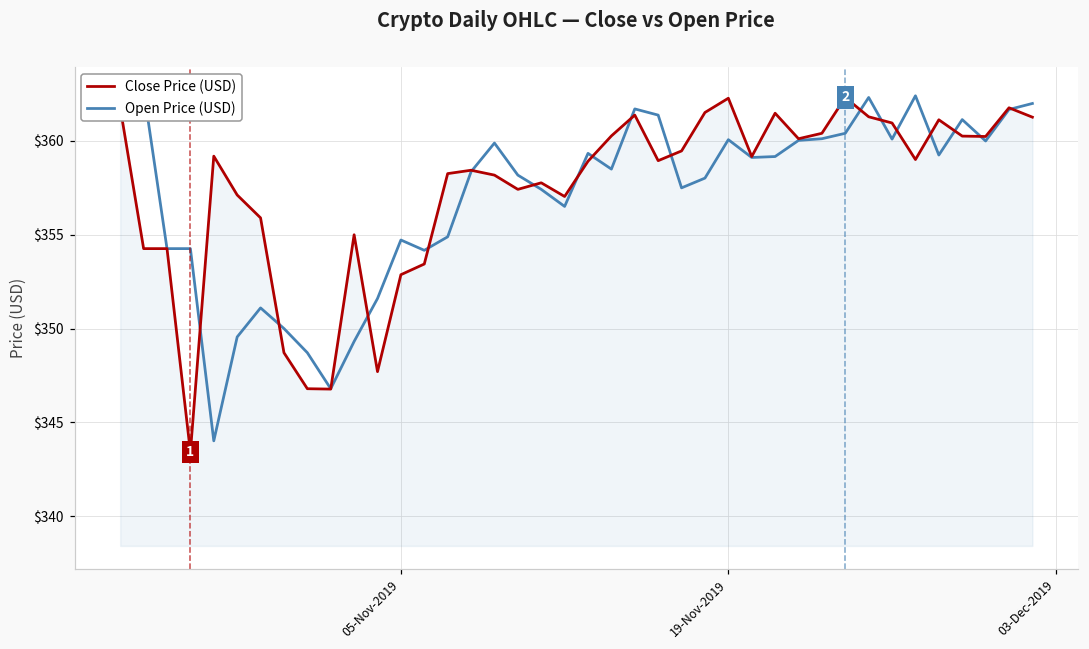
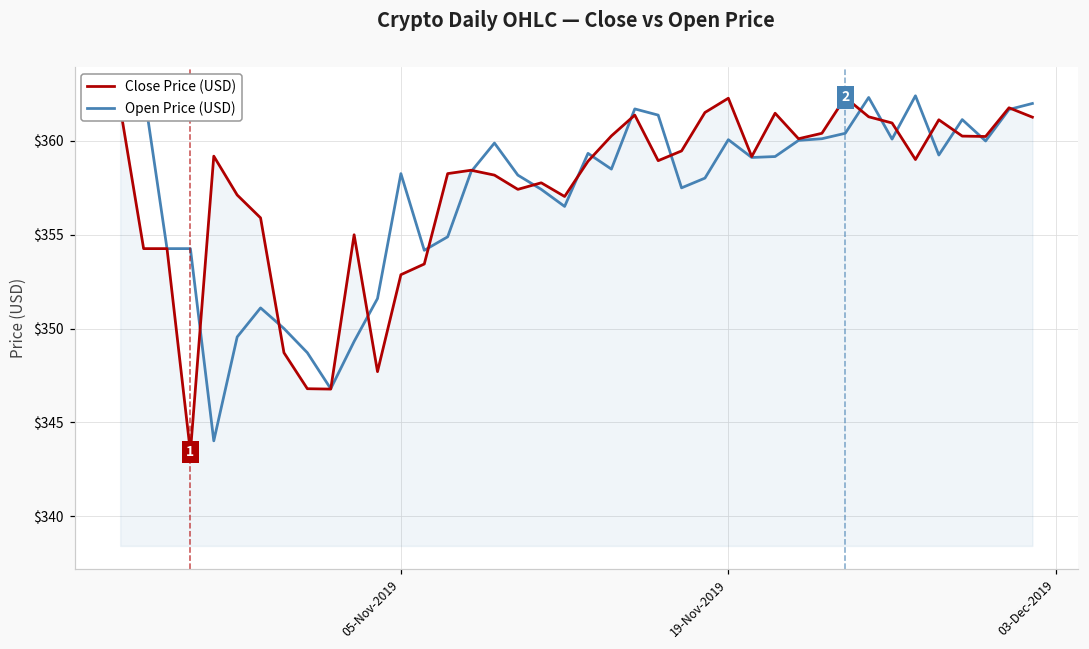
Open Price (USD), 05-Nov-2019: $354.7 -> $358.3
